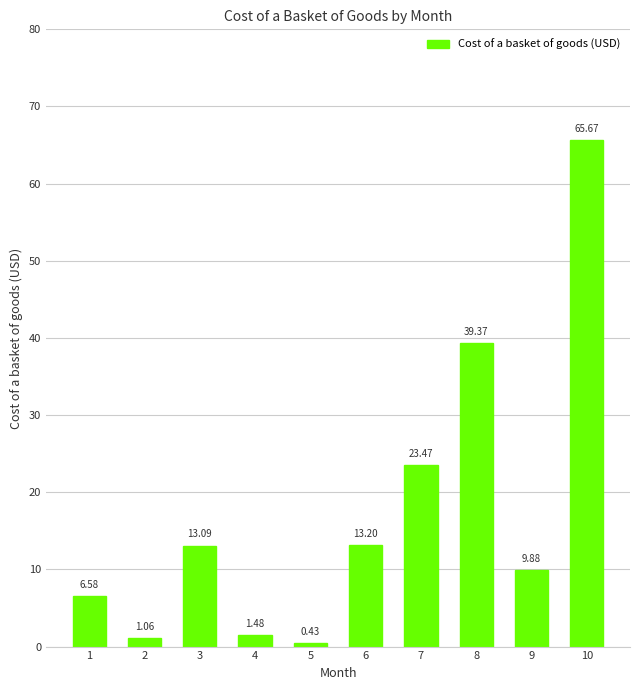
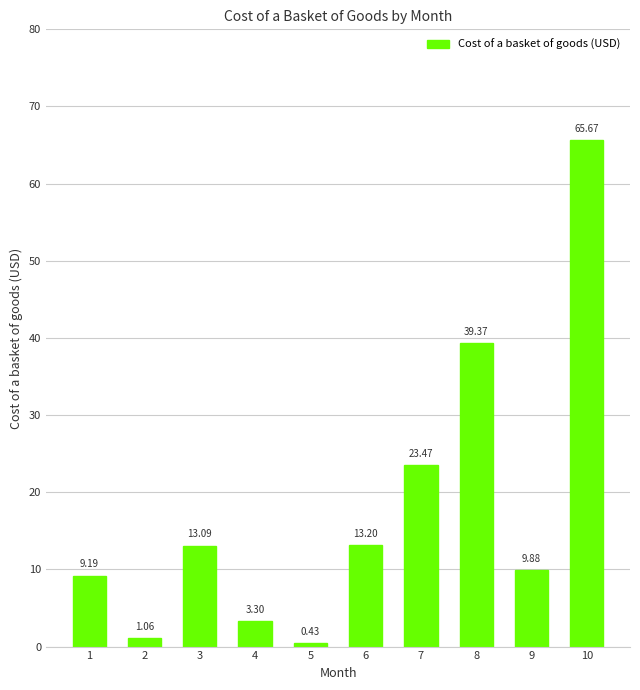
1: 6.58 -> 9.19
4: 1.48 -> 3.30
